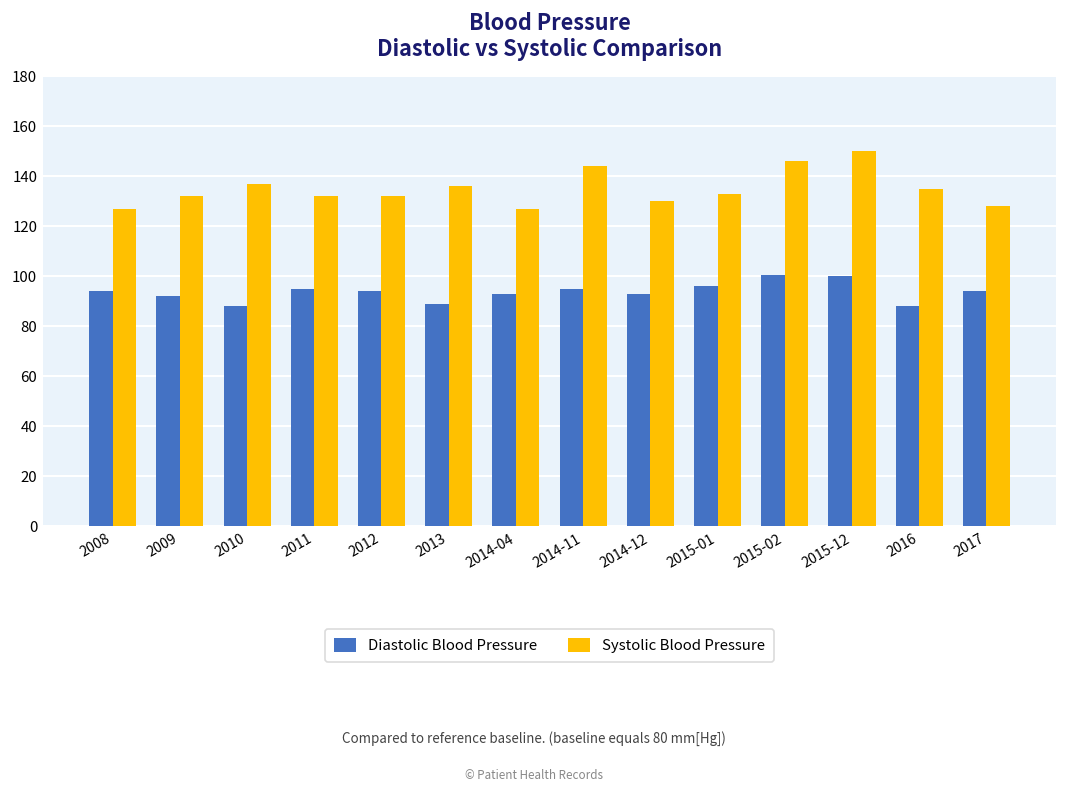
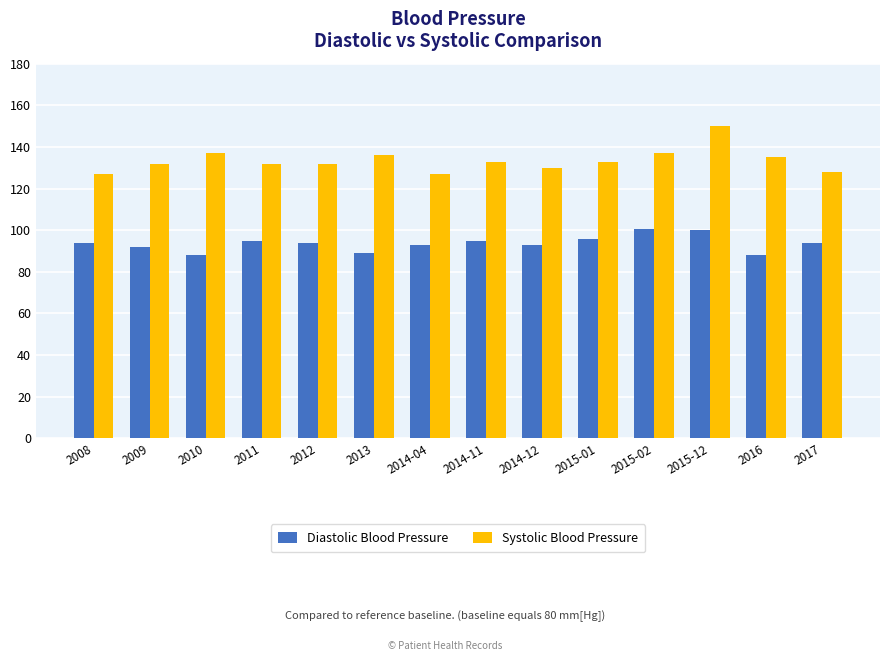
Systolic Blood Pressure, 2014-11: 144 -> 133
Systolic Blood Pressure, 2015-02: 146 -> 137
